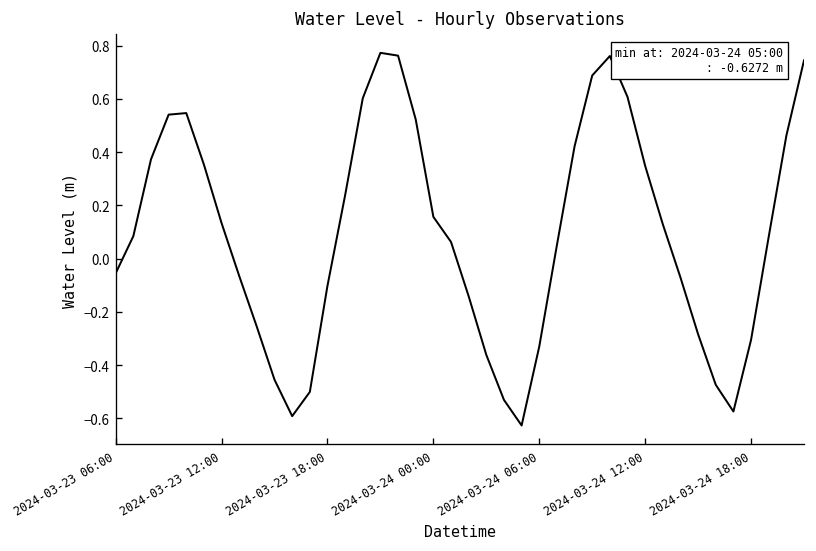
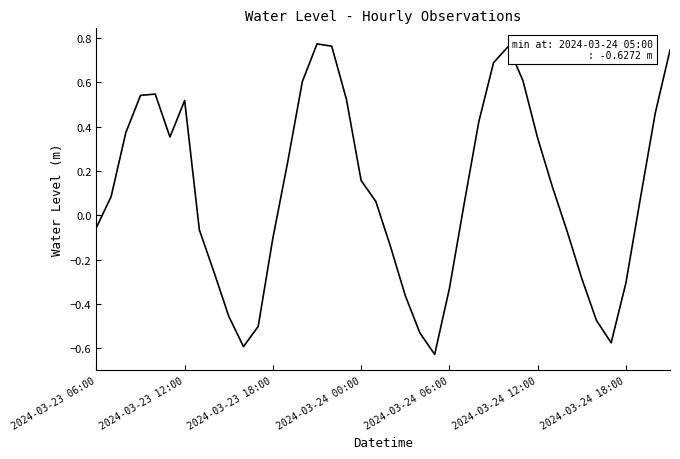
2024-03-23 12:00: 0.13 -> 0.52
